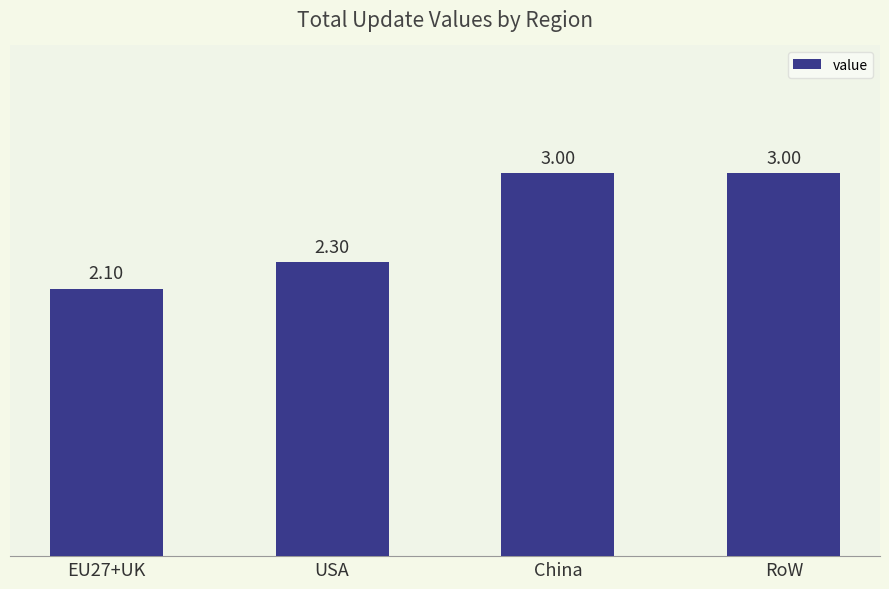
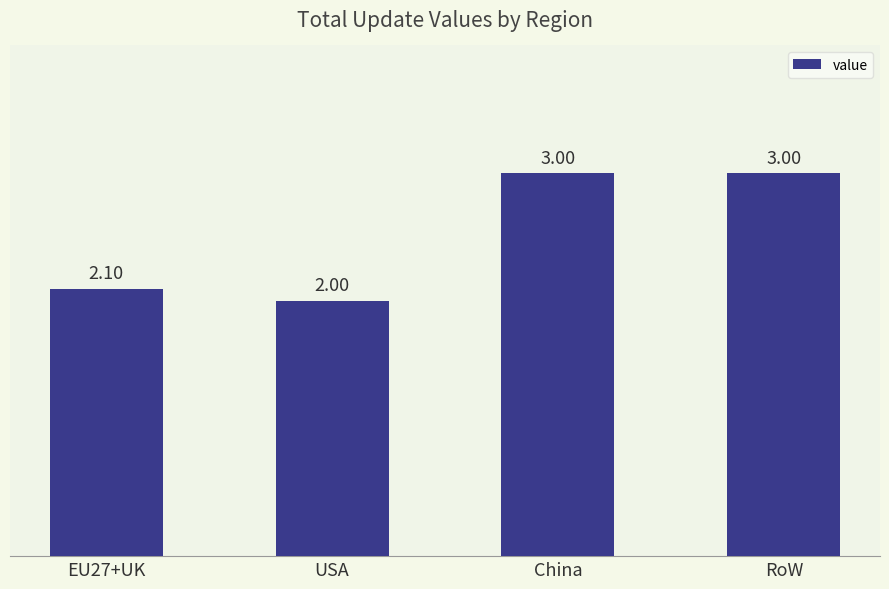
USA: 2.30 -> 2.00
